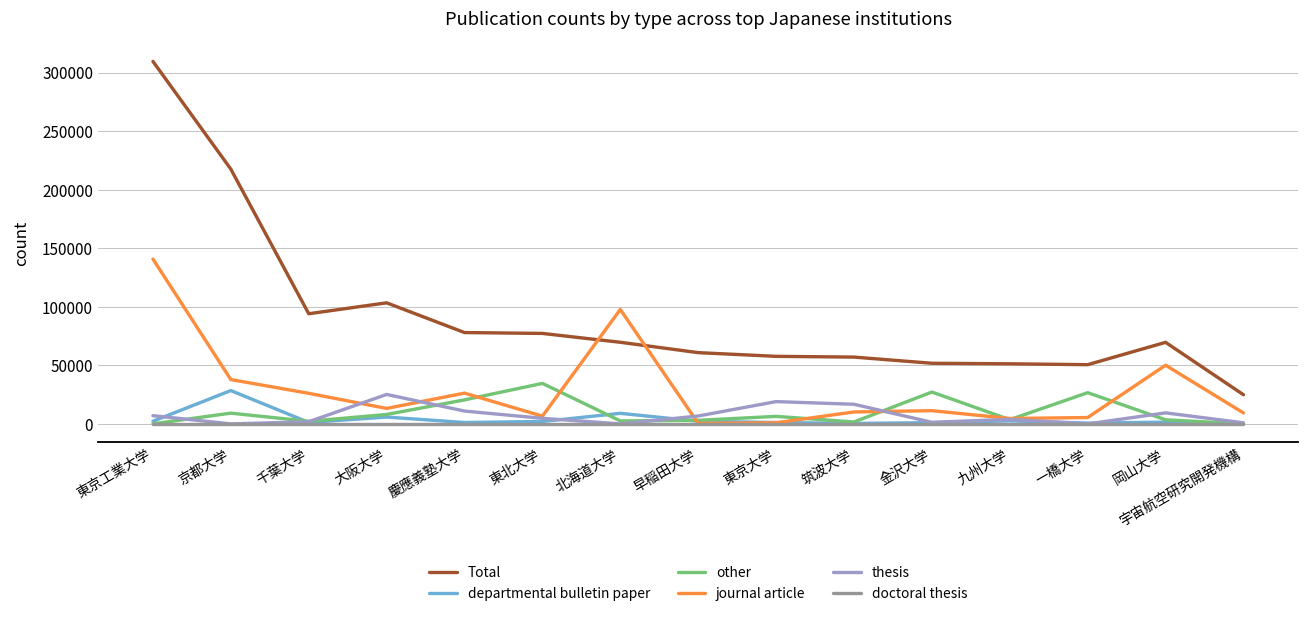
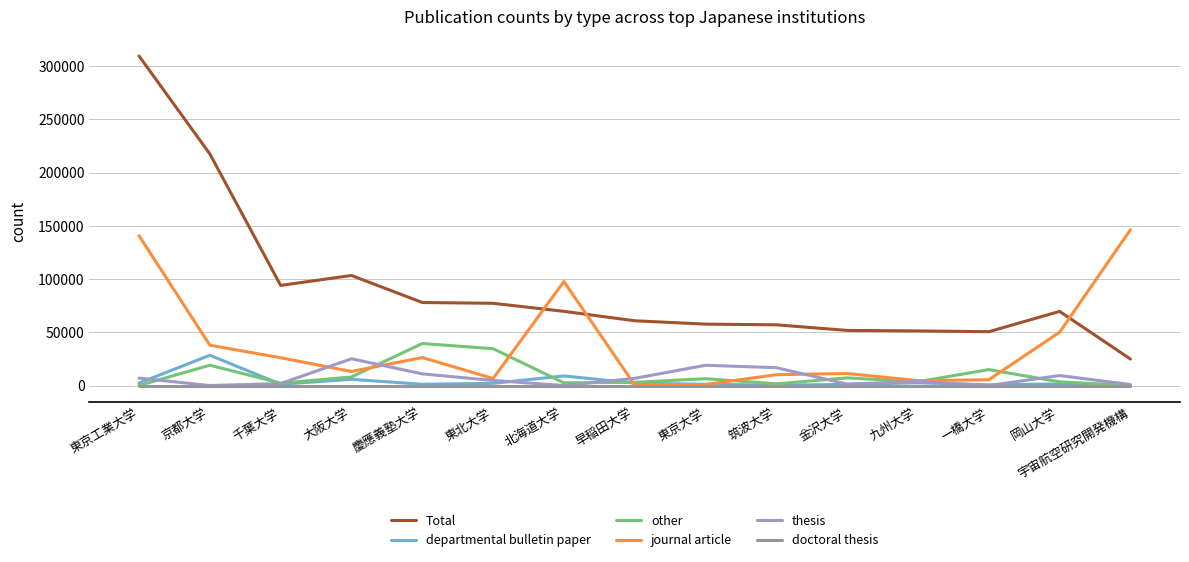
other, 京都大学: 9000 -> 19000
other, 慶應義塾大学: 21000 -> 39000
other, 金沢大学: 27000 -> 7000
other, 一橋大学: 27000 -> 15000
journal article, 宇宙航空研究開発機構: 9000 -> 146000
